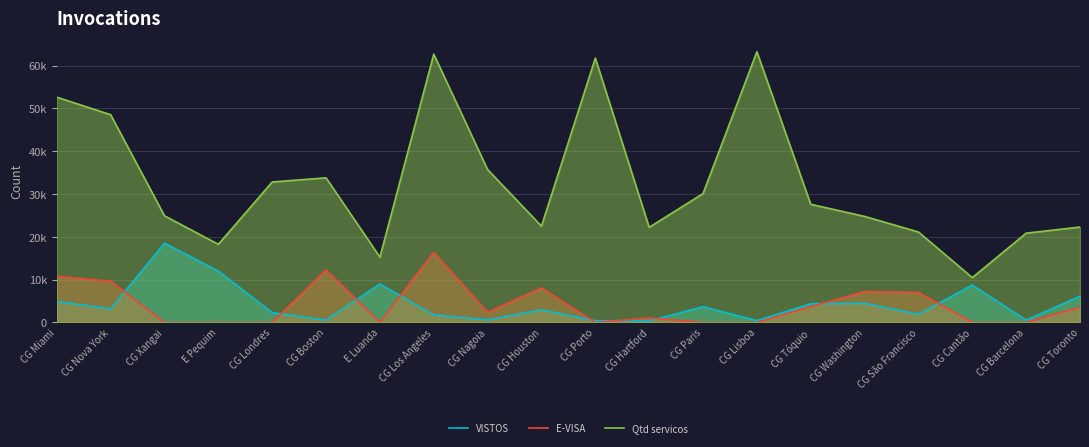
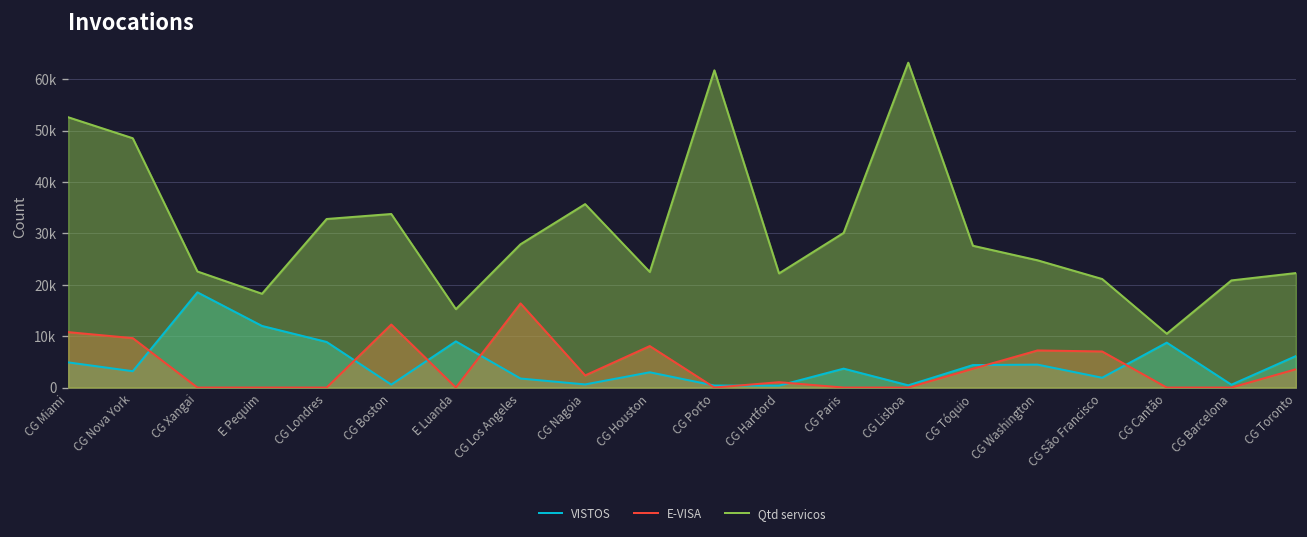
Qtd servicos, CG Xangai: 25000 -> 23000
VISTOS, CG Londres: 2000 -> 9000
Qtd servicos, CG Los Angeles: 63000 -> 28000
